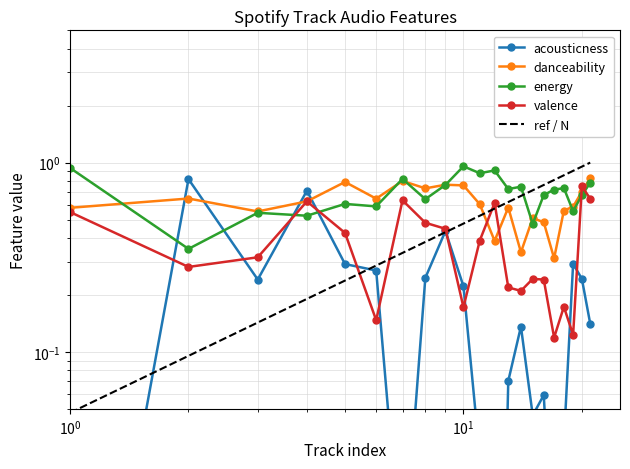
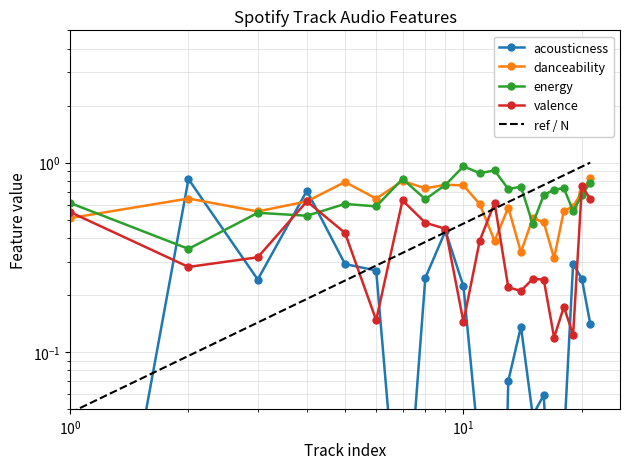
danceability, 10^0: 0.58 -> 0.51
energy, 10^0: 0.9 -> 0.61
valence, 10^1: 0.17 -> 0.14
